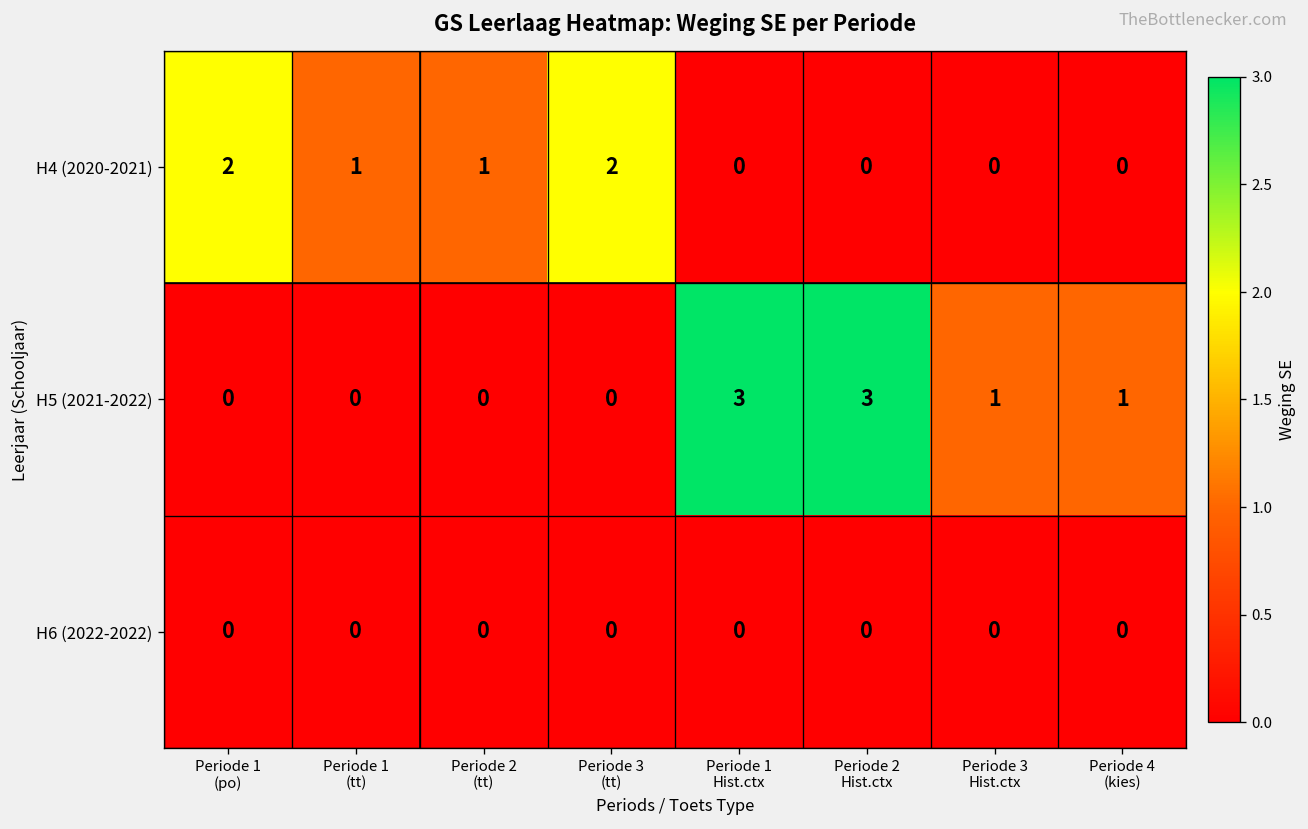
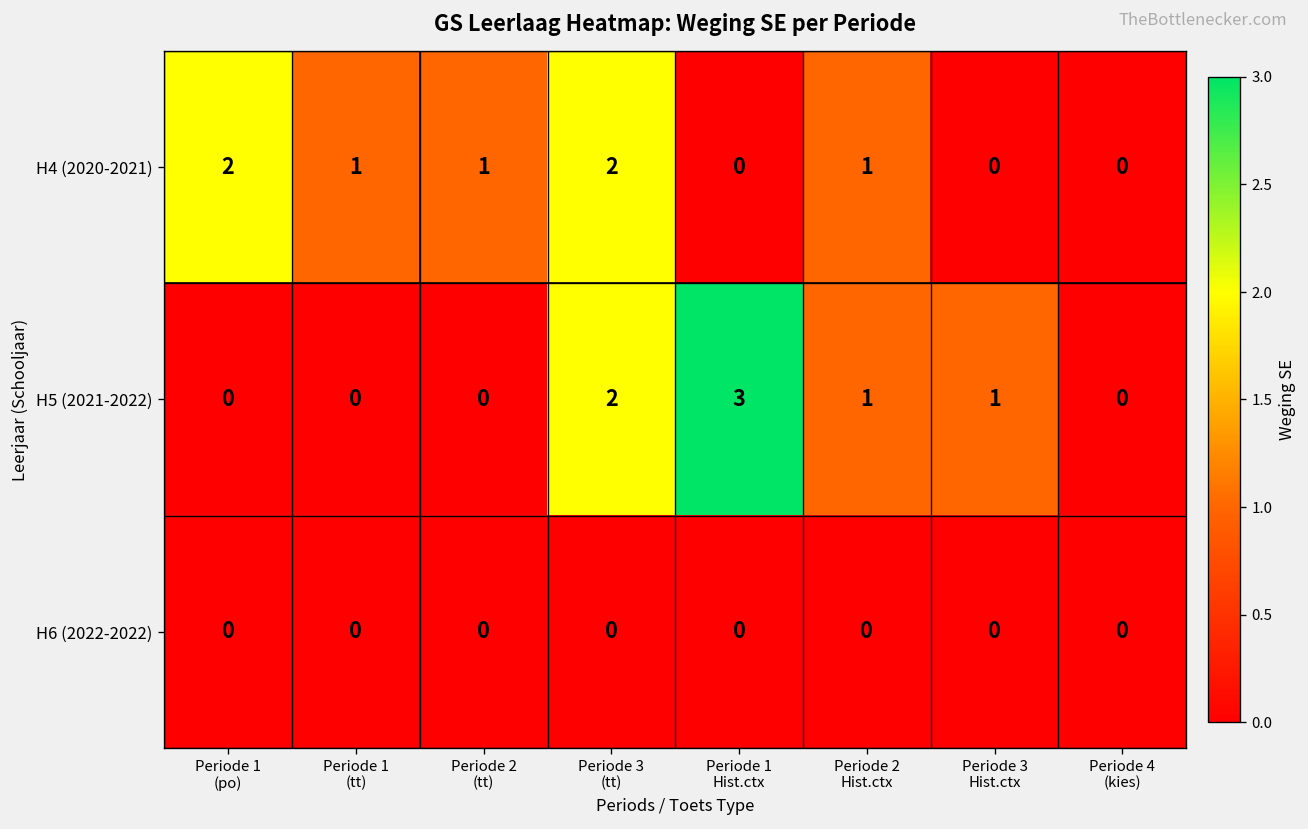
H4 (2020-2021), Periode 2 Hist.ctx: 0 -> 1
H5 (2021-2022), Periode 3 (tt): 0 -> 2
H5 (2021-2022), Periode 2 Hist.ctx: 3 -> 1
H5 (2021-2022), Periode 4 (kies): 1 -> 0
